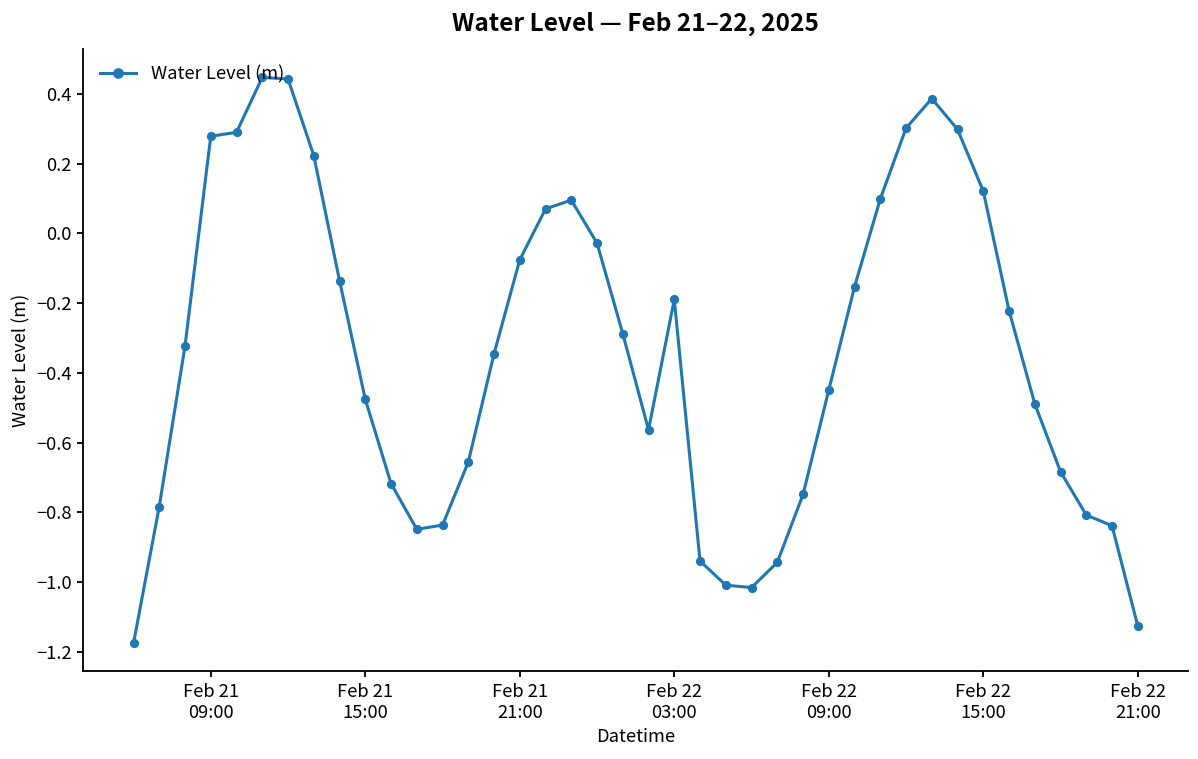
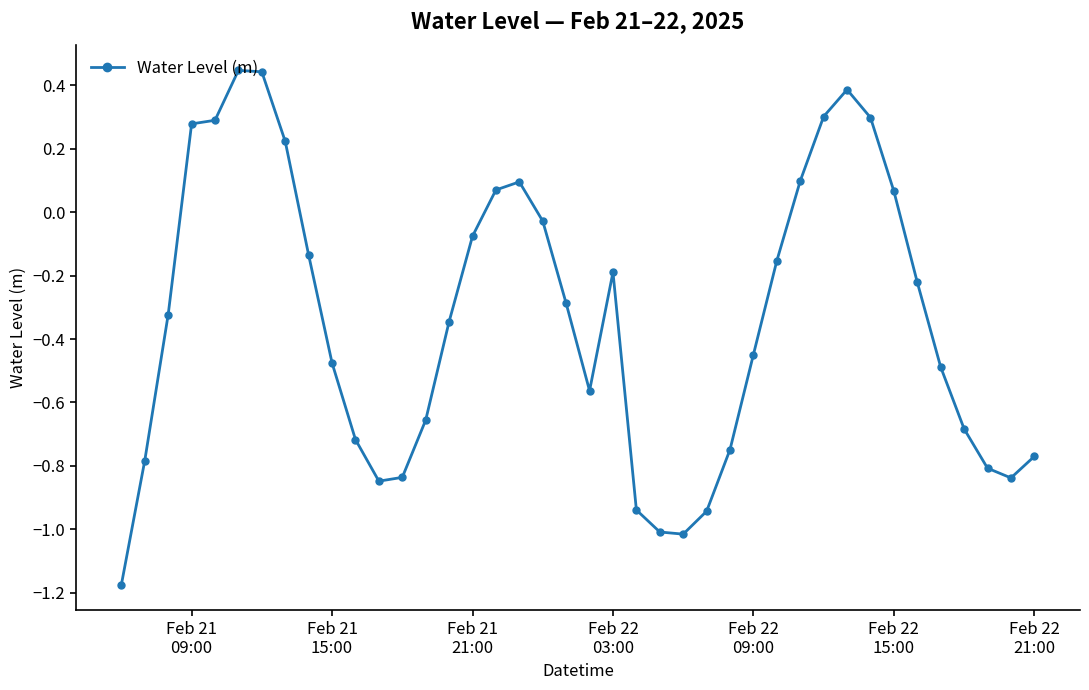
Feb 22 15:00: 0.12 -> 0.07
Feb 22 21:00: -1.13 -> -0.77
